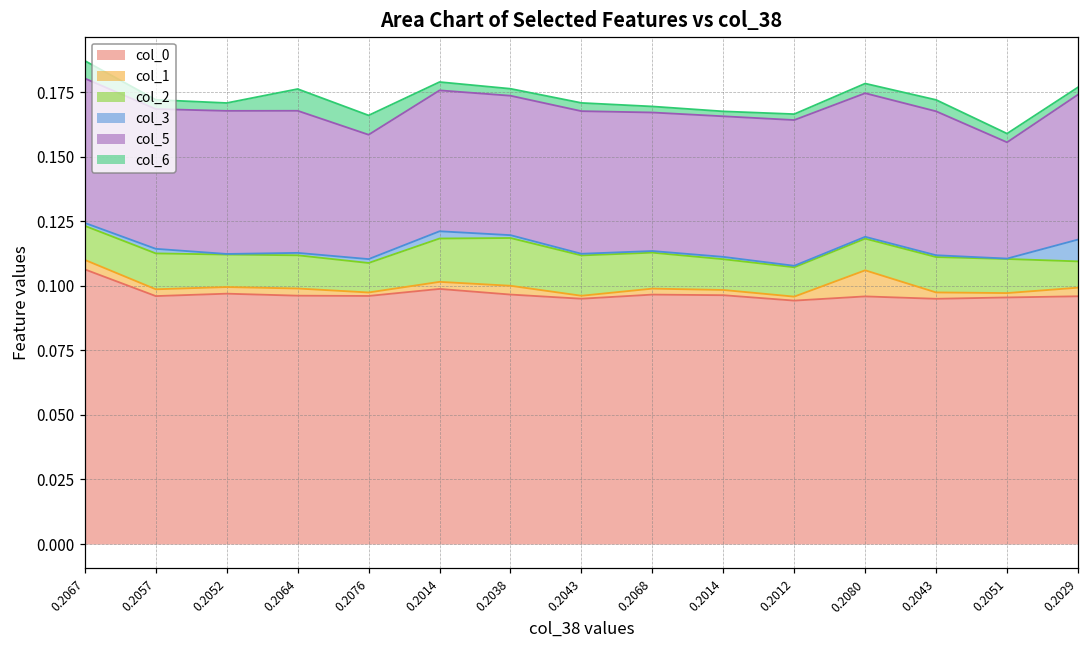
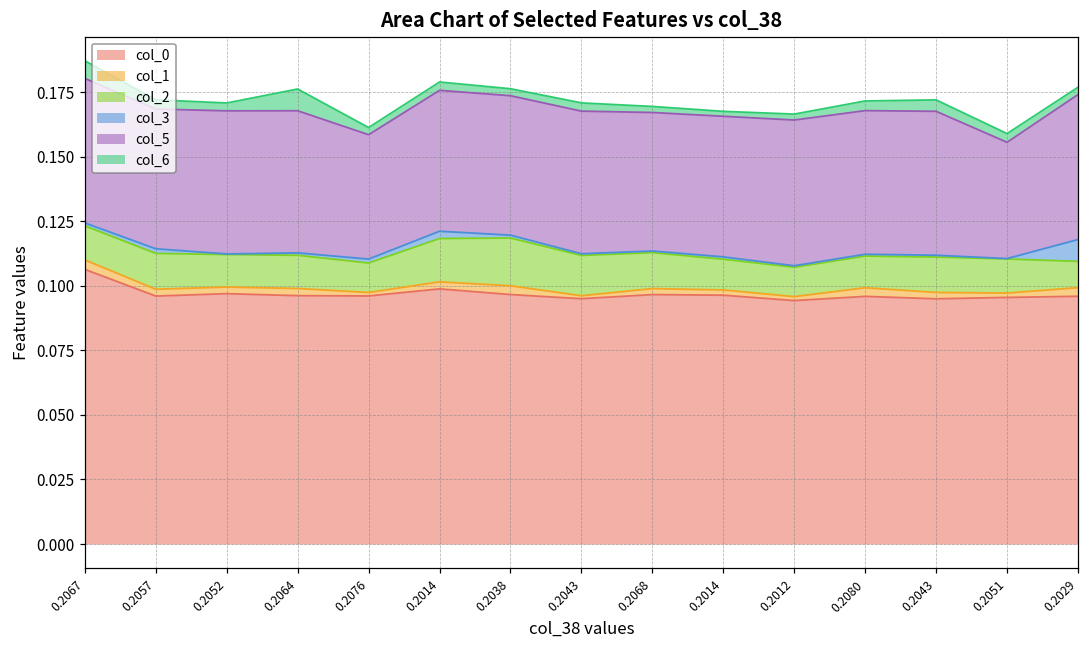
col_6, 0.2076: 0.007 -> 0.003
col_1, 0.2080: 0.010 -> 0.003
